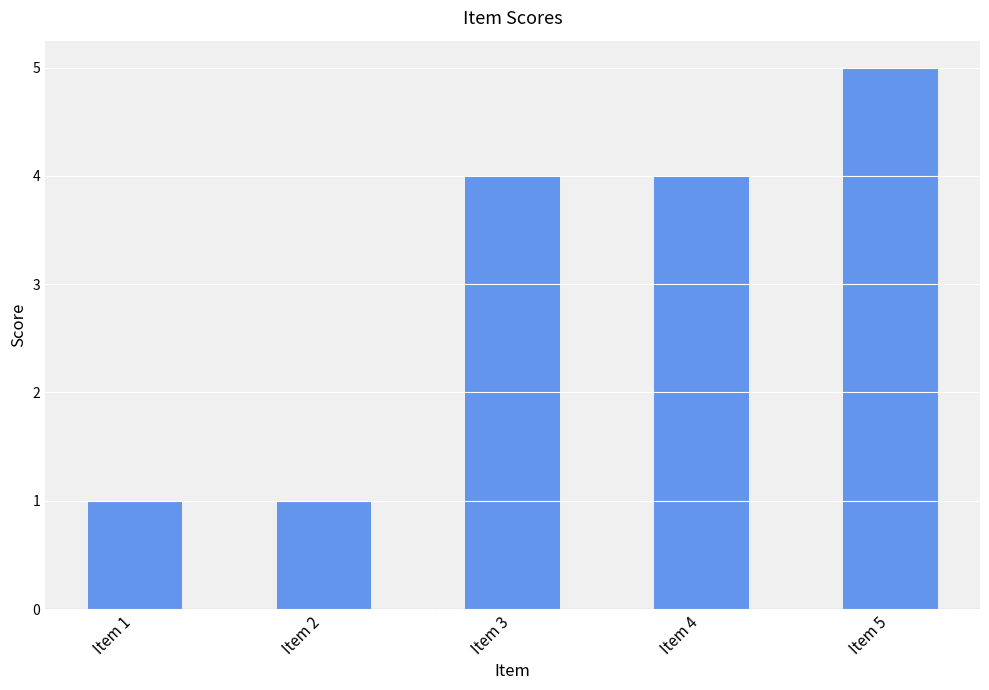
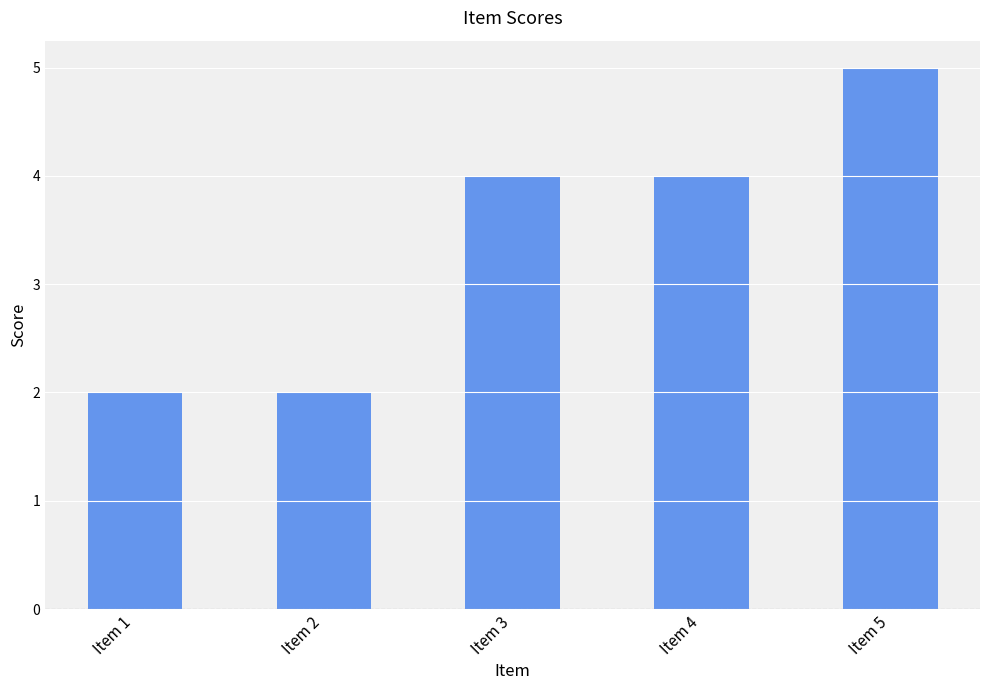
Item 1: 1 -> 2
Item 2: 1 -> 2
